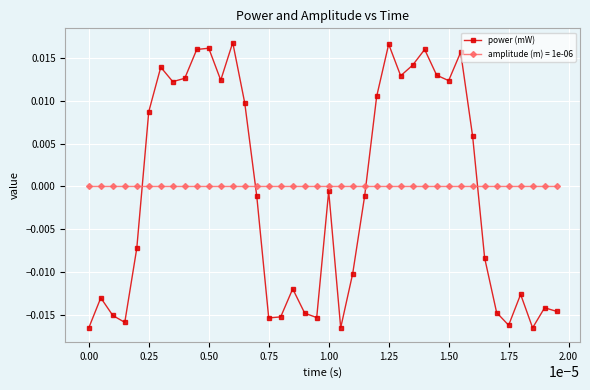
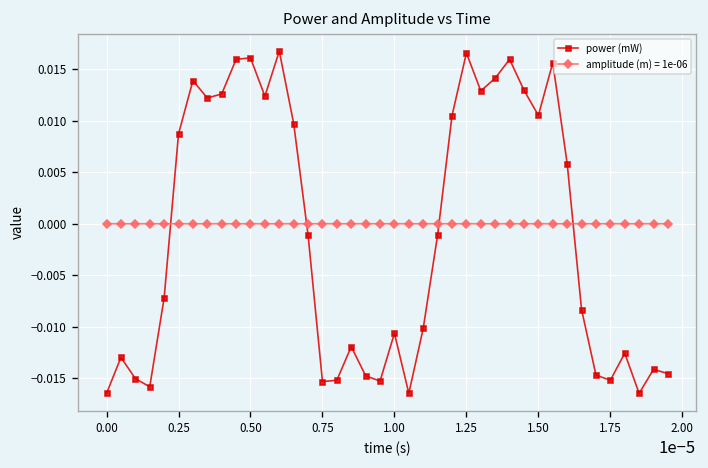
power (mW), 1.00: -0.001 -> -0.011
power (mW), 1.50: 0.012 -> 0.011
power (mW), 1.75: -0.016 -> -0.015
